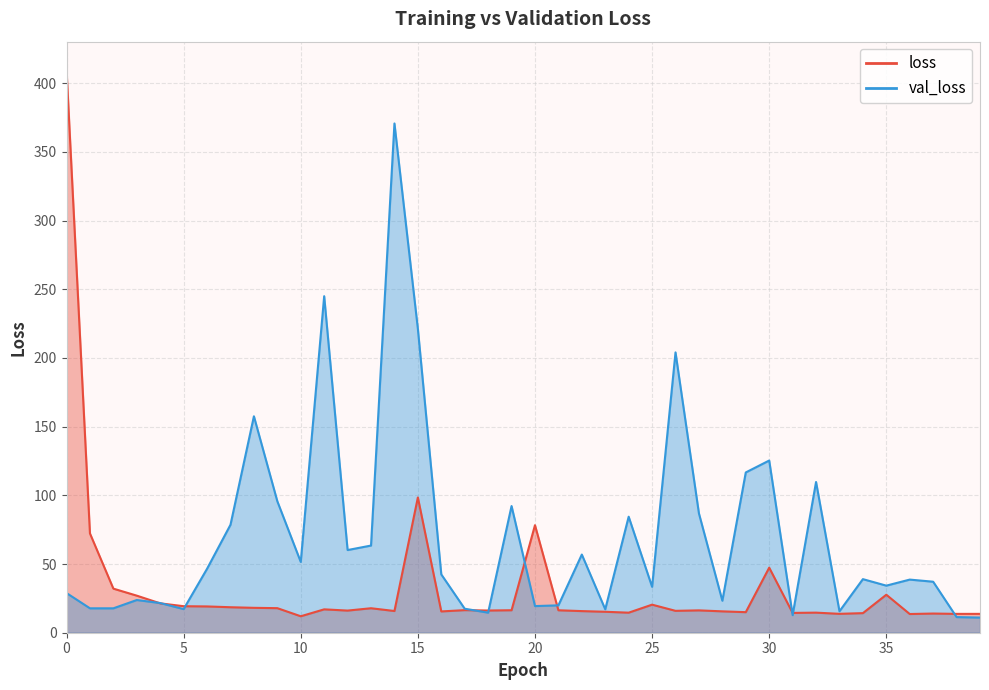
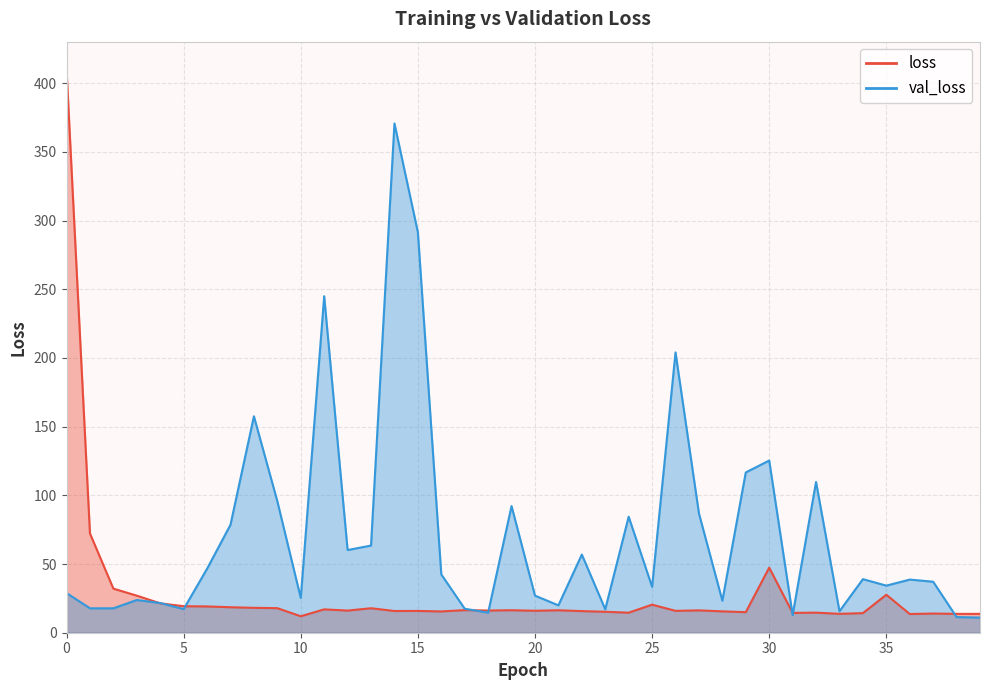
val_loss, 10: 52 -> 25
loss, 15: 98 -> 16
val_loss, 15: 221 -> 292
loss, 20: 78 -> 16
val_loss, 20: 19 -> 27
